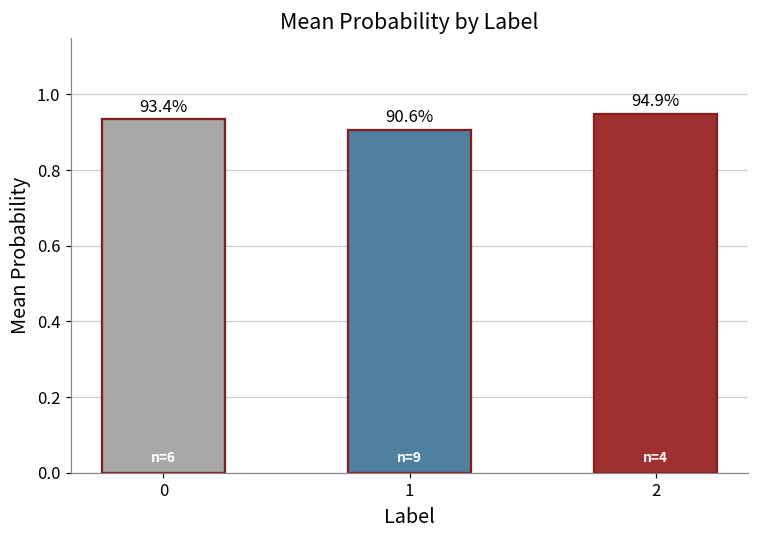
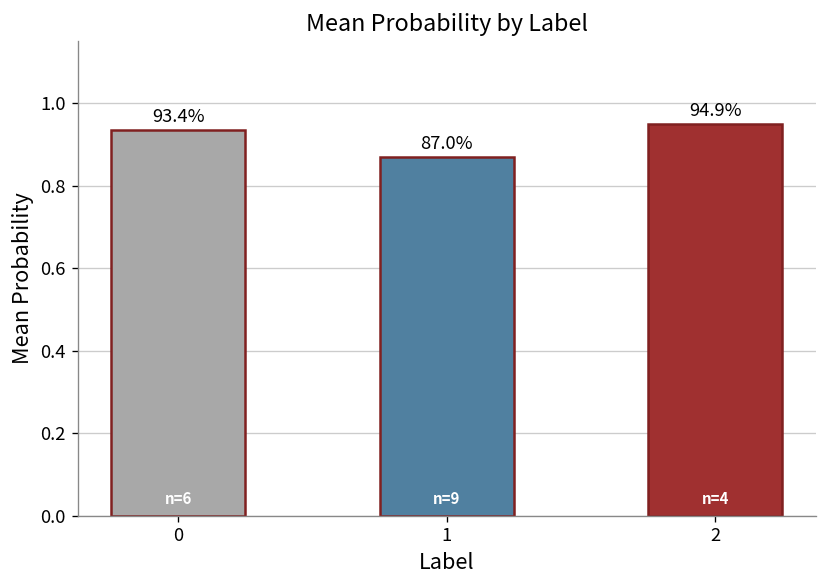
1: 90.6% -> 87.0%
